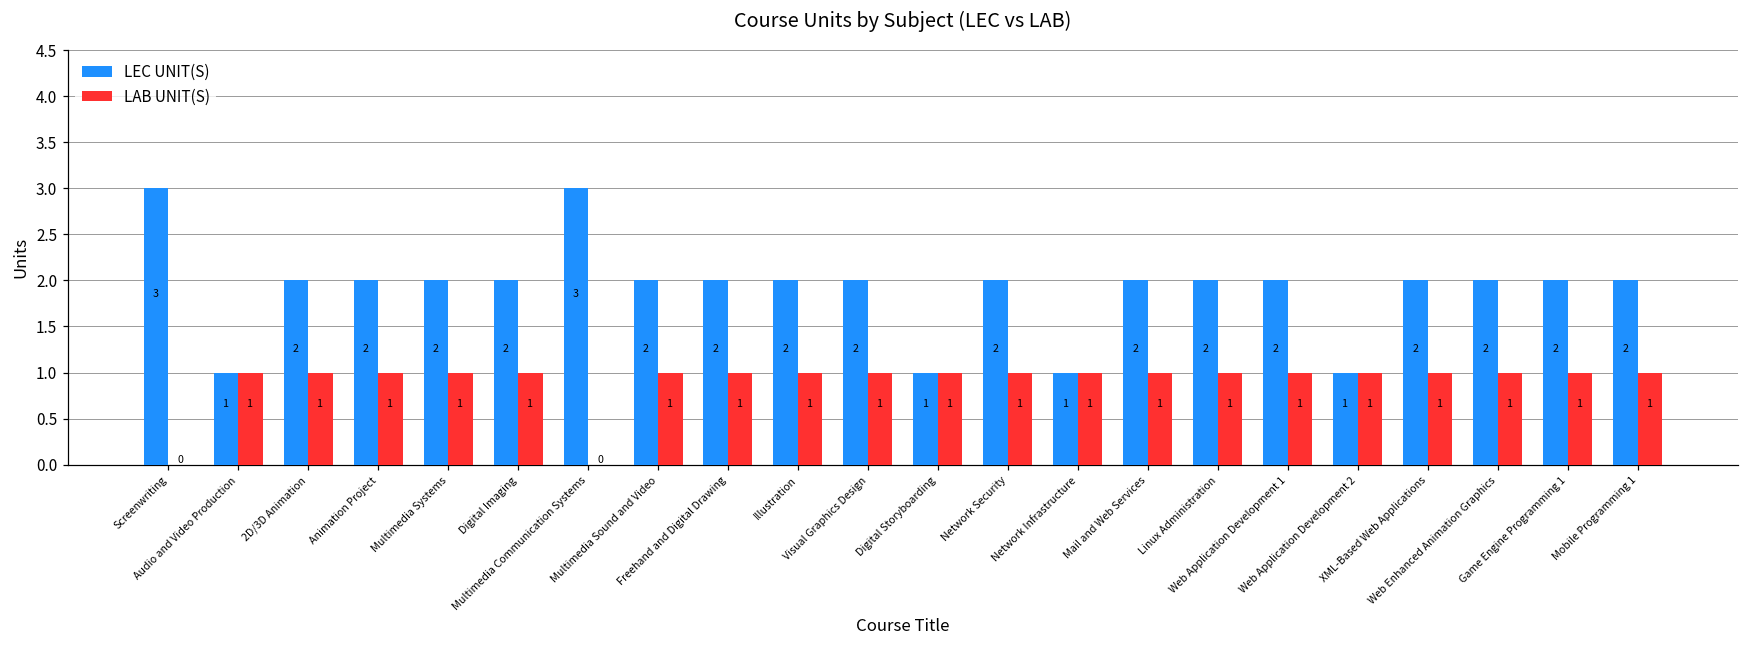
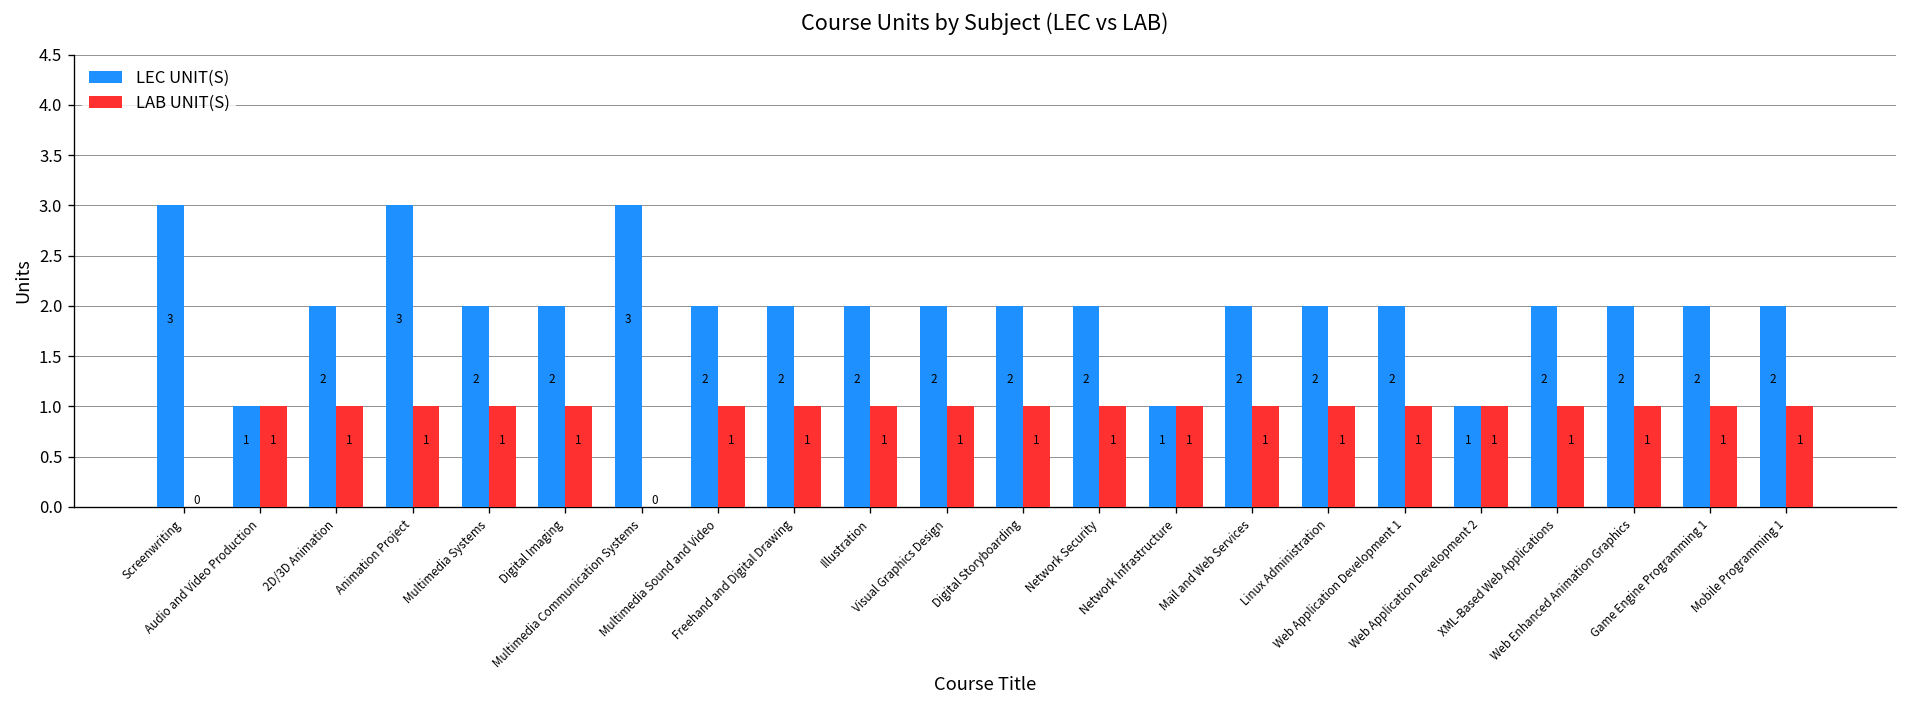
LEC UNIT(S), Animation Project: 2 -> 3
LEC UNIT(S), Digital Storyboarding: 1 -> 2
